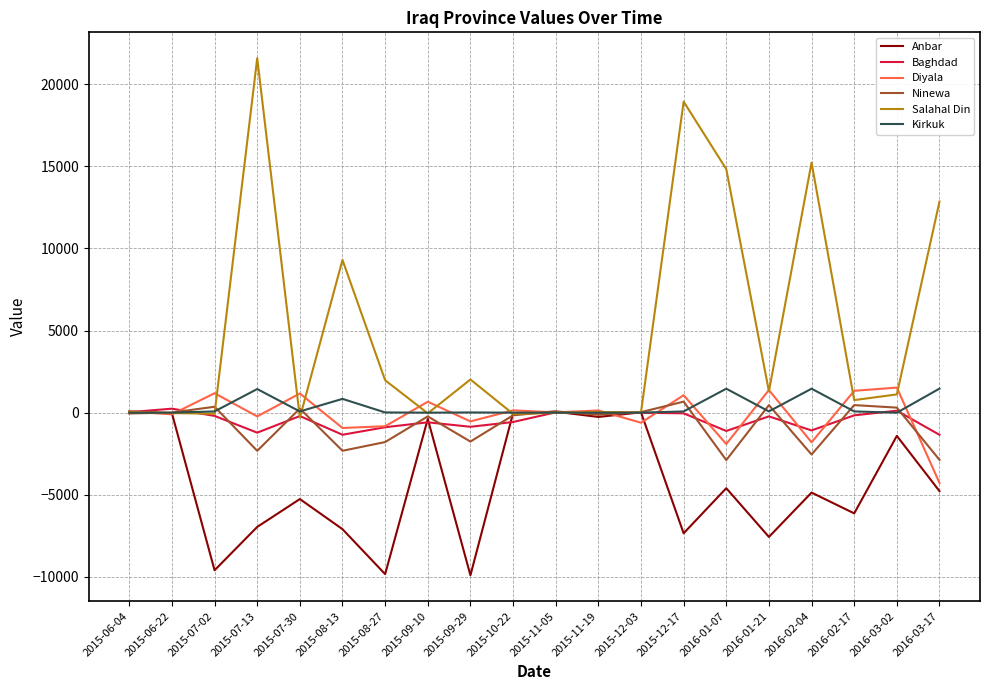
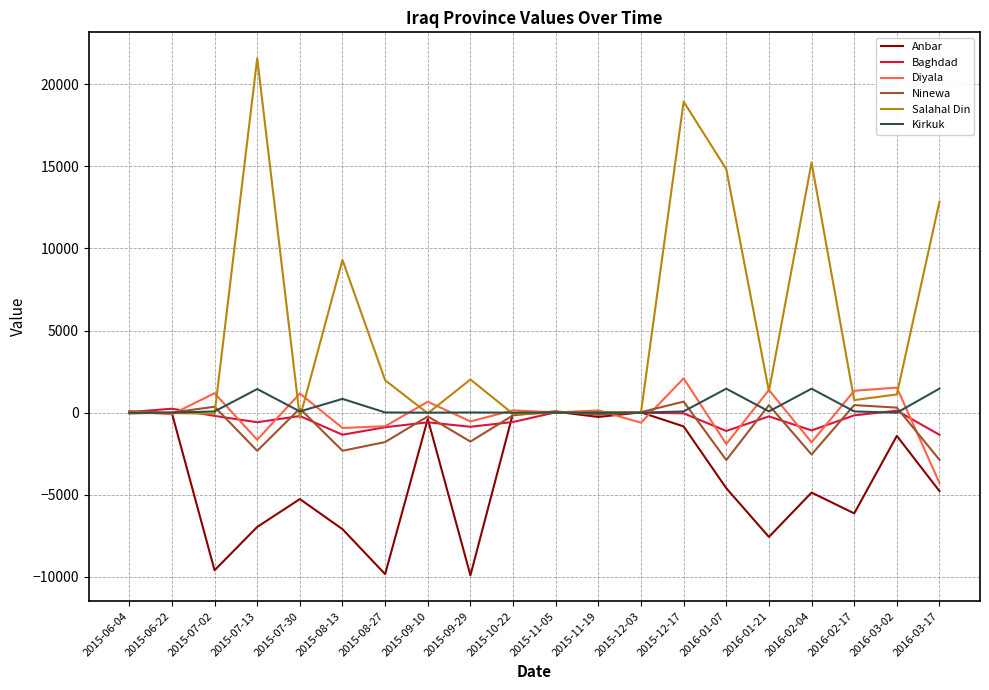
Baghdad, 2015-07-13: -1200 -> -600
Diyala, 2015-07-13: -200 -> -1600
Anbar, 2015-12-17: -7300 -> -800
Diyala, 2015-12-17: 1100 -> 2100
